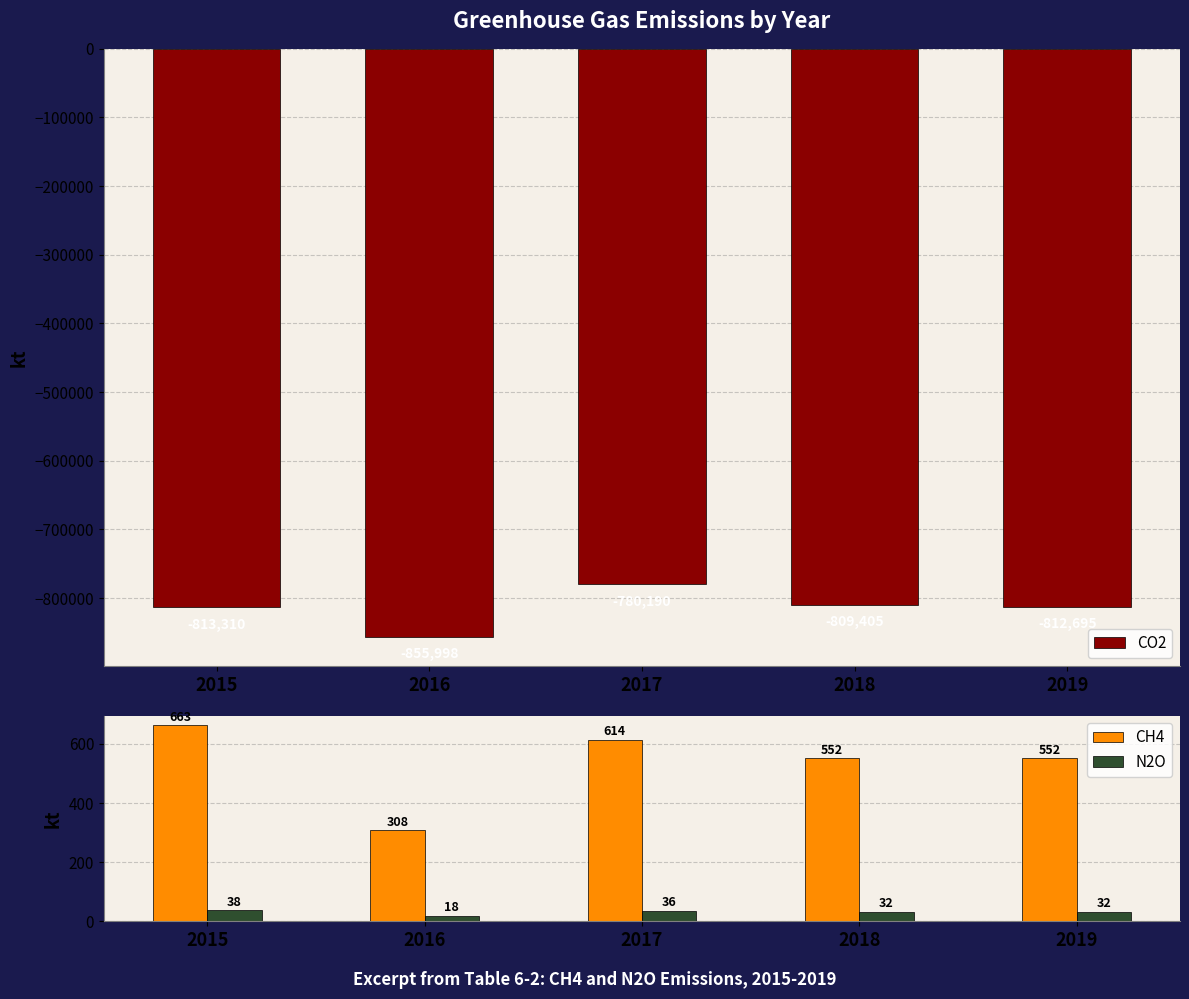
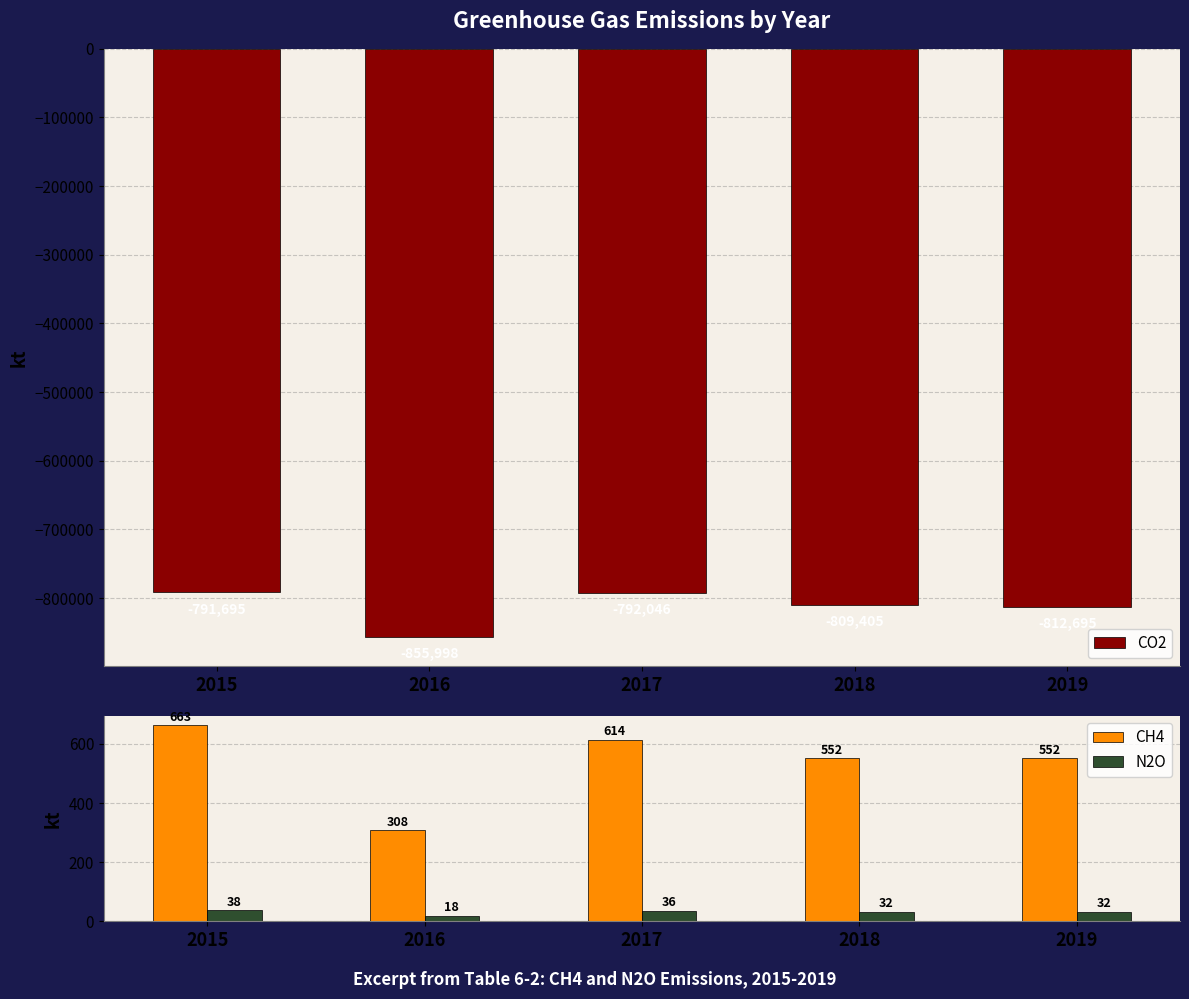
Greenhouse Gas Emissions by Year, 2015: -810000 -> -790000
Greenhouse Gas Emissions by Year, 2017: -780000 -> -790000
